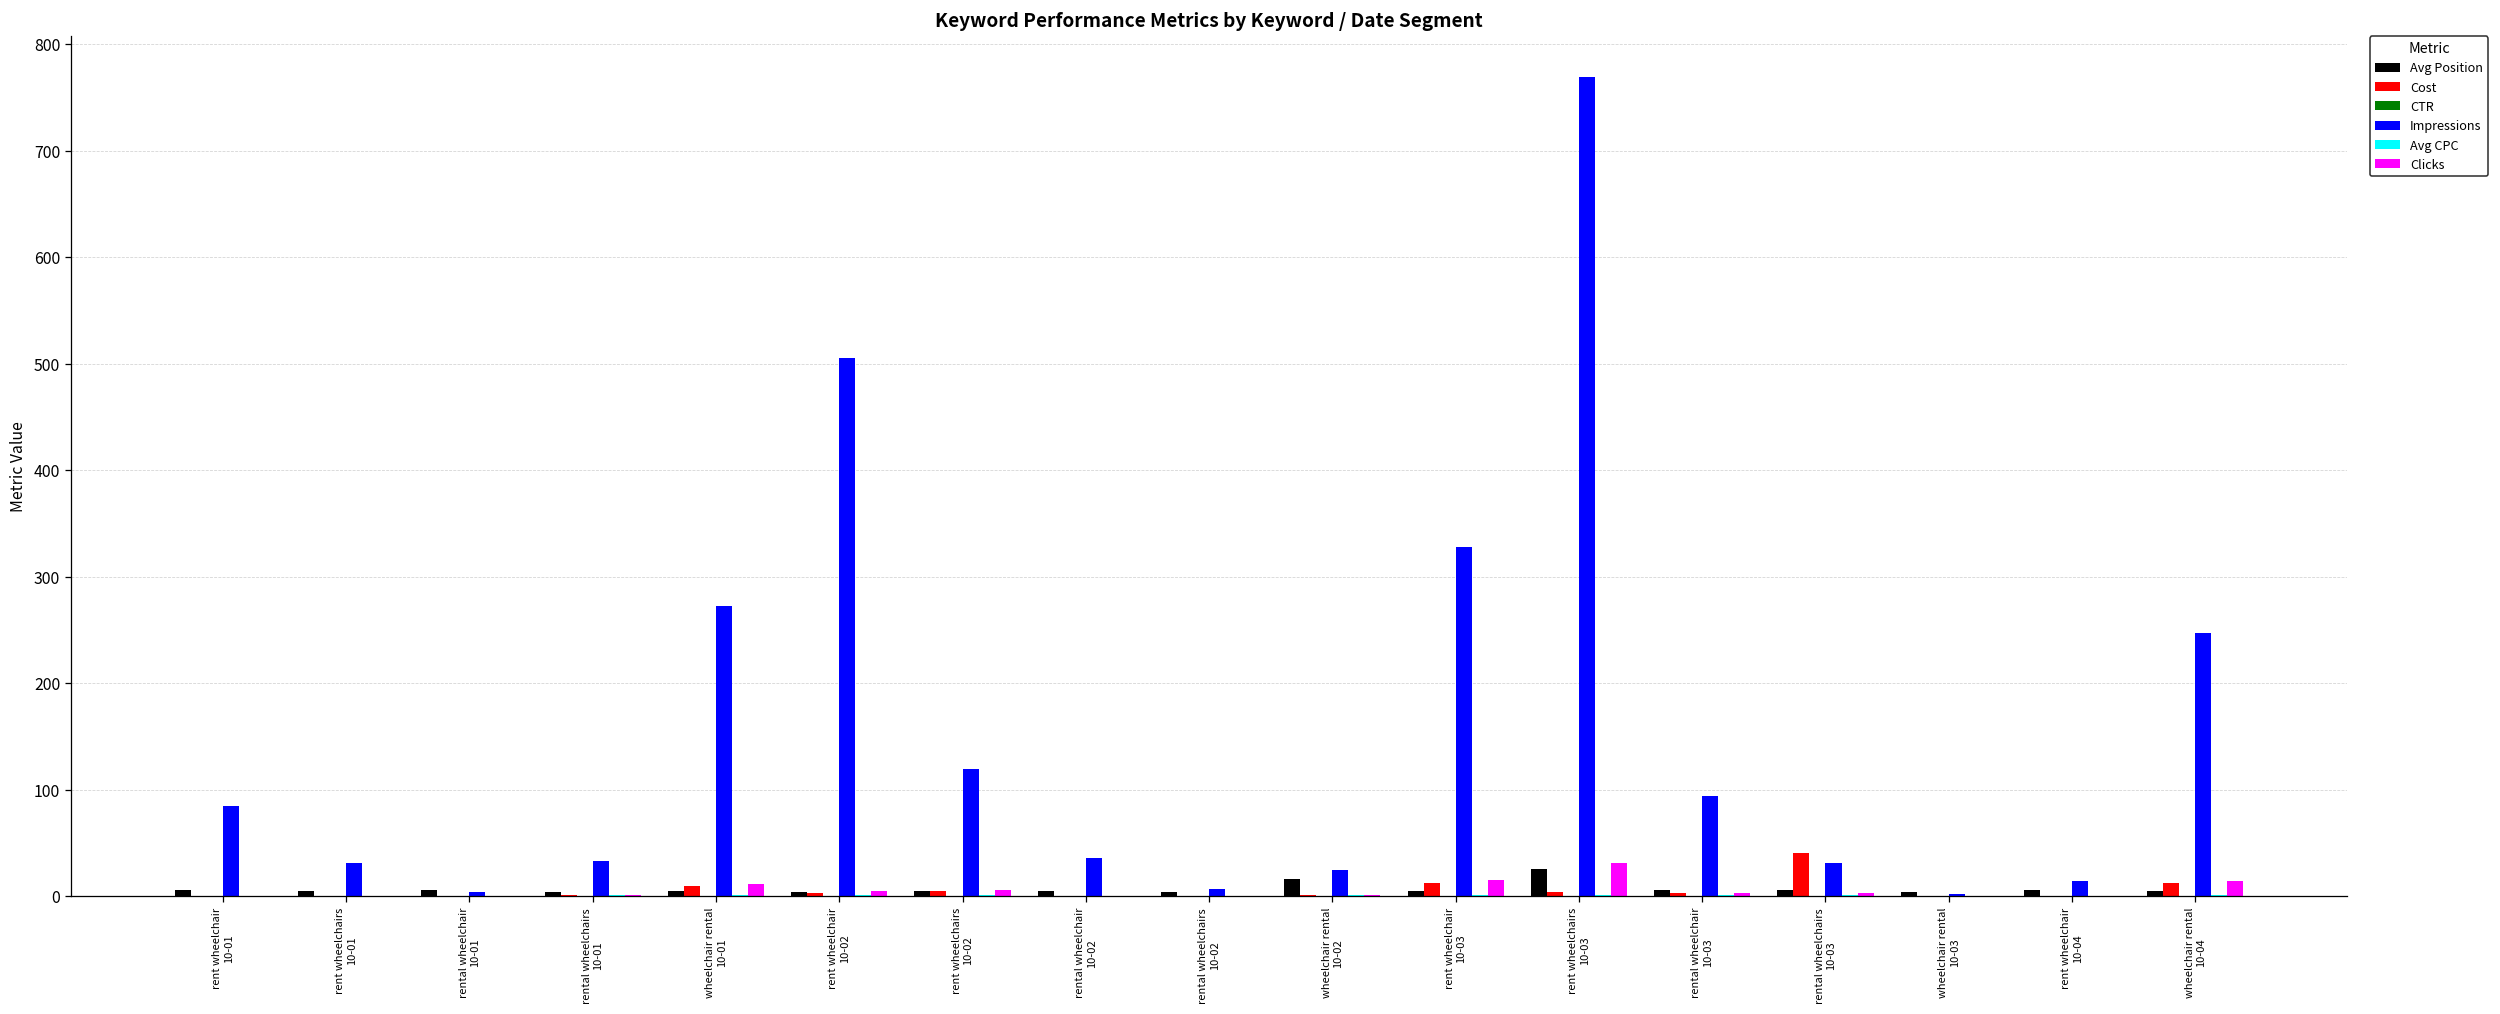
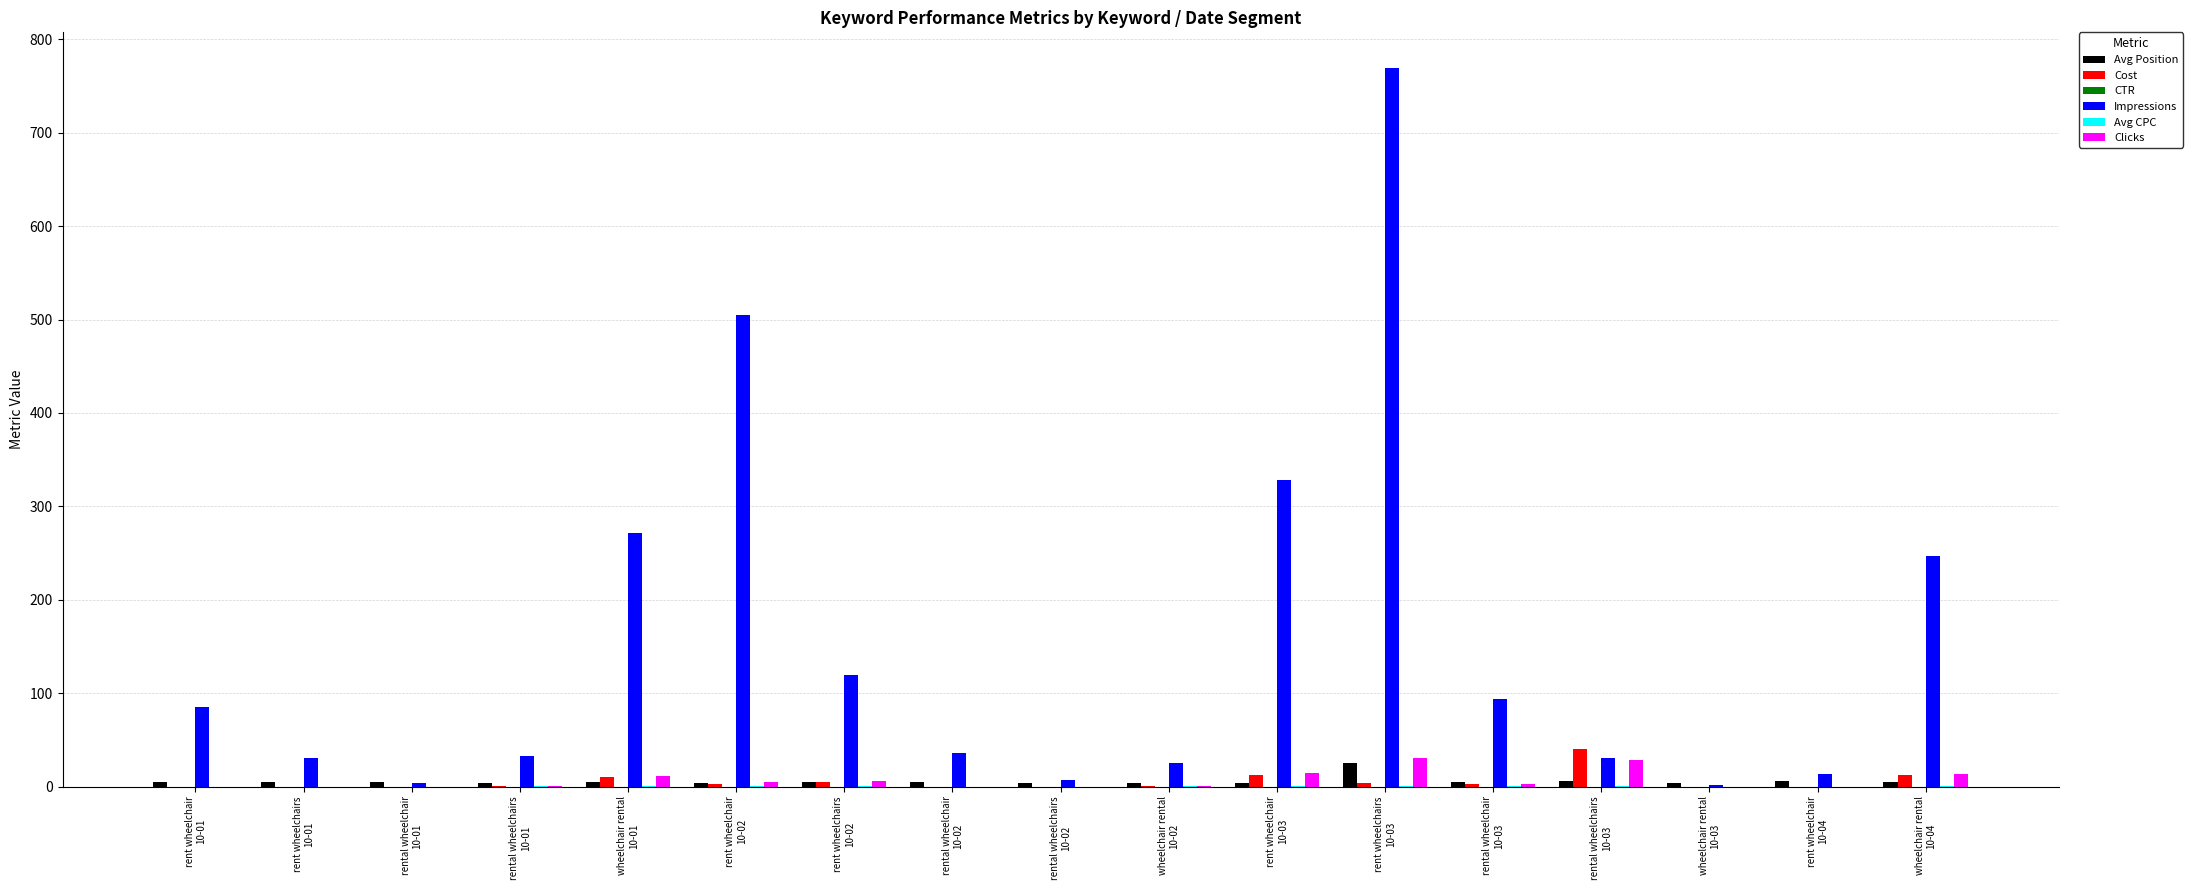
Avg Position, wheelchair rental 10-02: 20 -> 0
Clicks, rental wheelchairs 10-03: 0 -> 30
